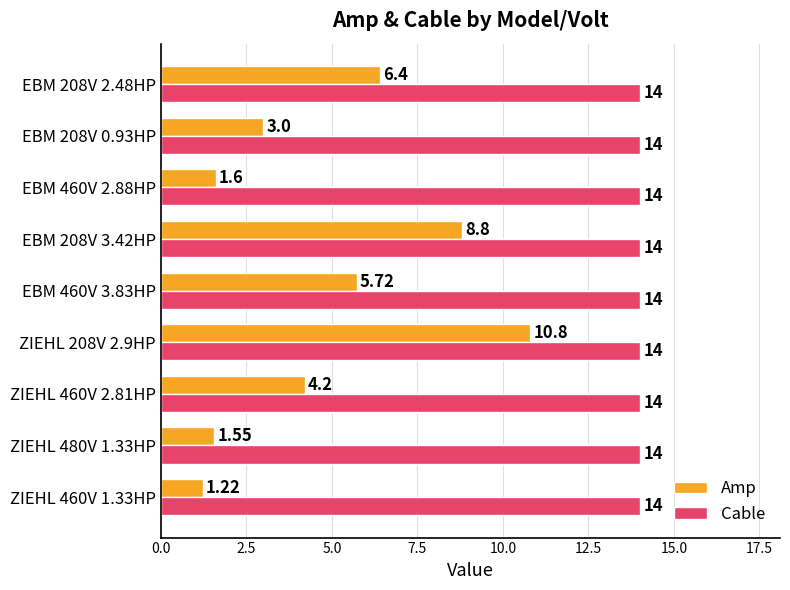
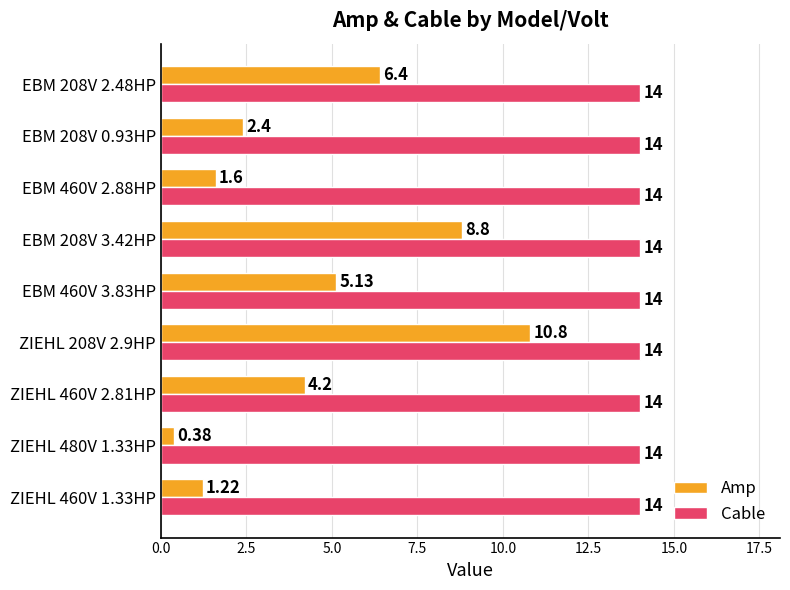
Amp, EBM 208V 0.93HP: 3.0 -> 2.4
Amp, EBM 460V 3.83HP: 5.72 -> 5.13
Amp, ZIEHL 480V 1.33HP: 1.55 -> 0.38
